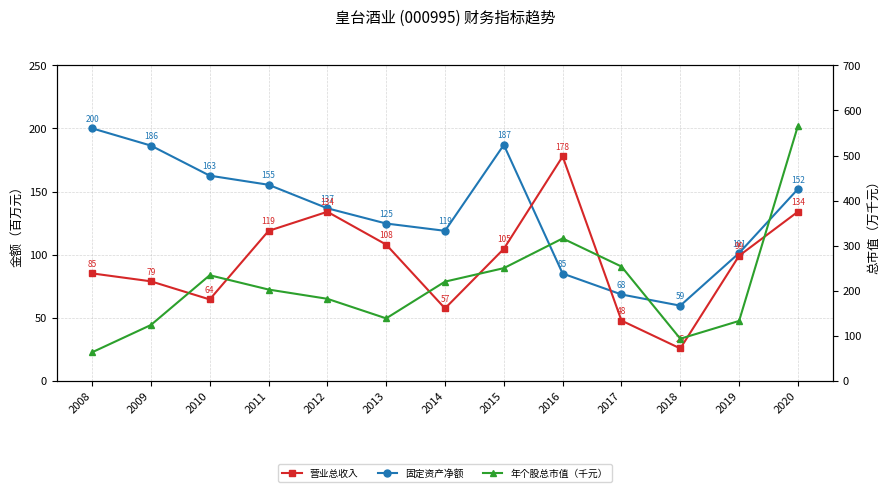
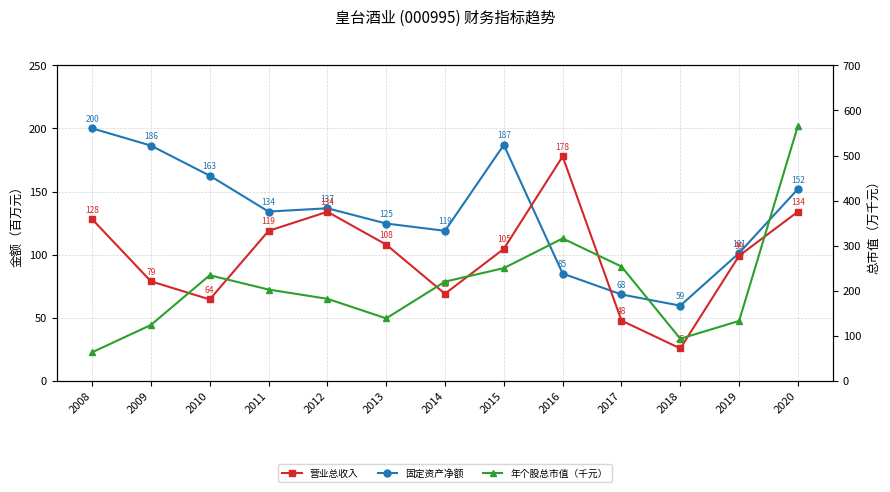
营业总收入, 2008: 85 -> 128
固定资产净额, 2011: 155 -> 134
营业总收入, 2014: 57 -> 69
